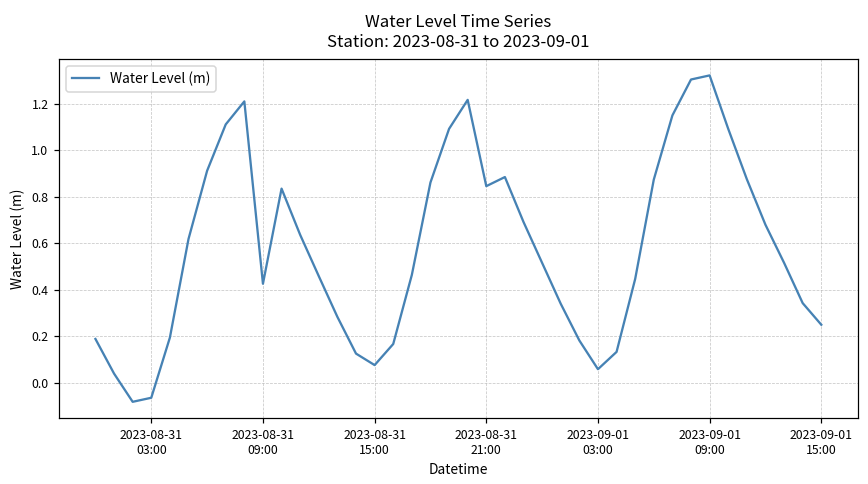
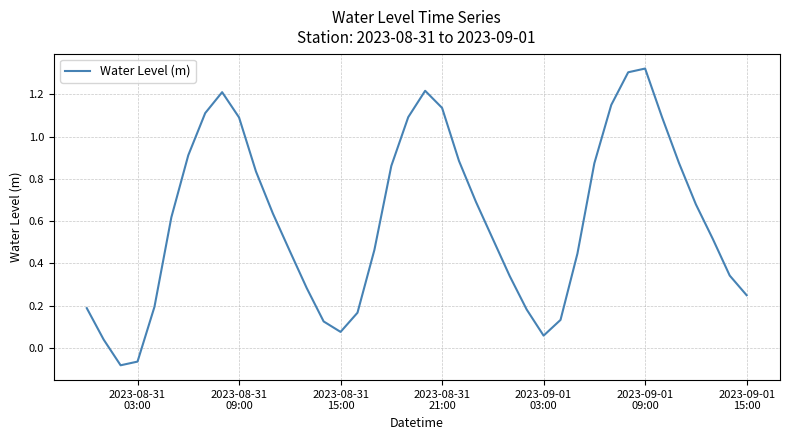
2023-08-31 09:00: 0.43 -> 1.09
2023-08-31 21:00: 0.85 -> 1.14
